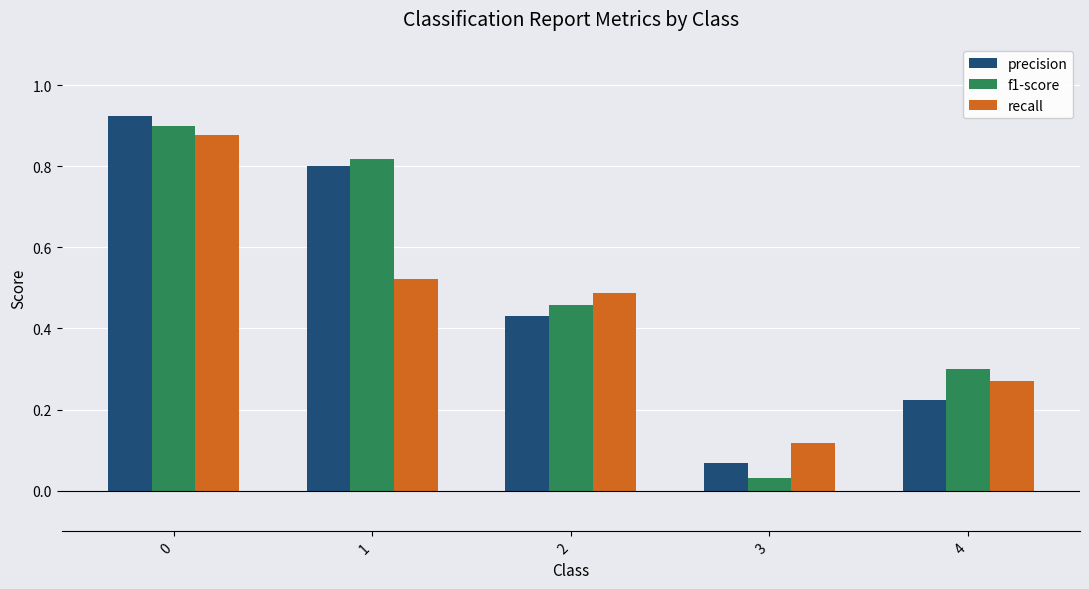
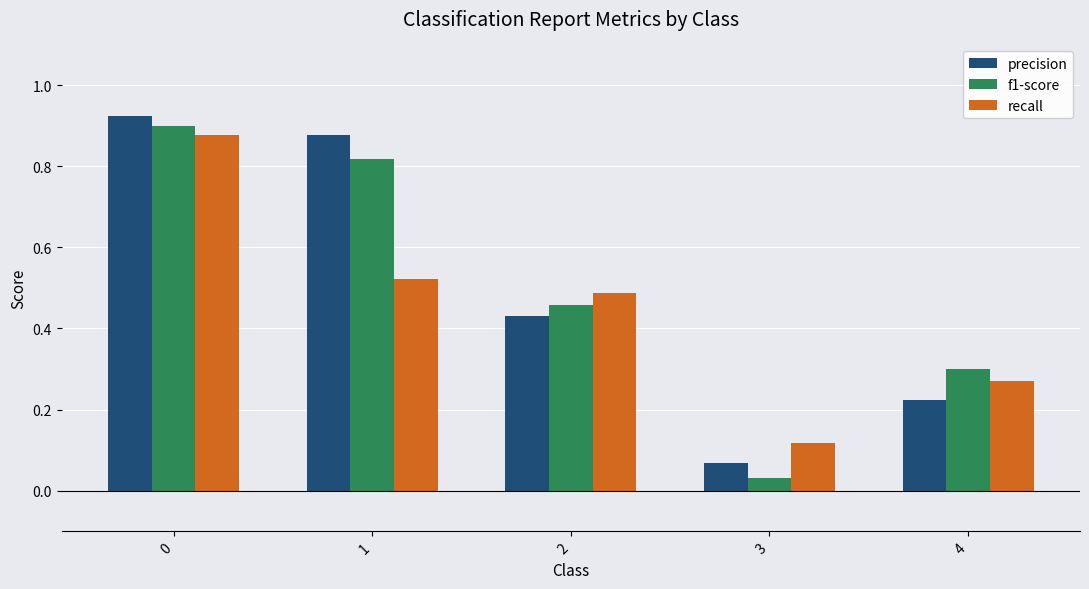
precision, 1: 0.80 -> 0.88
